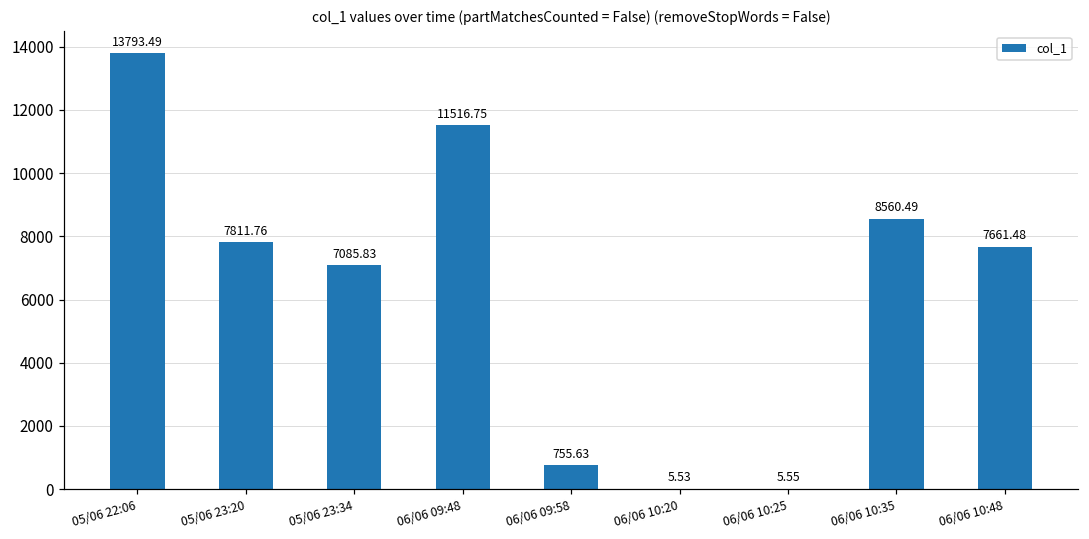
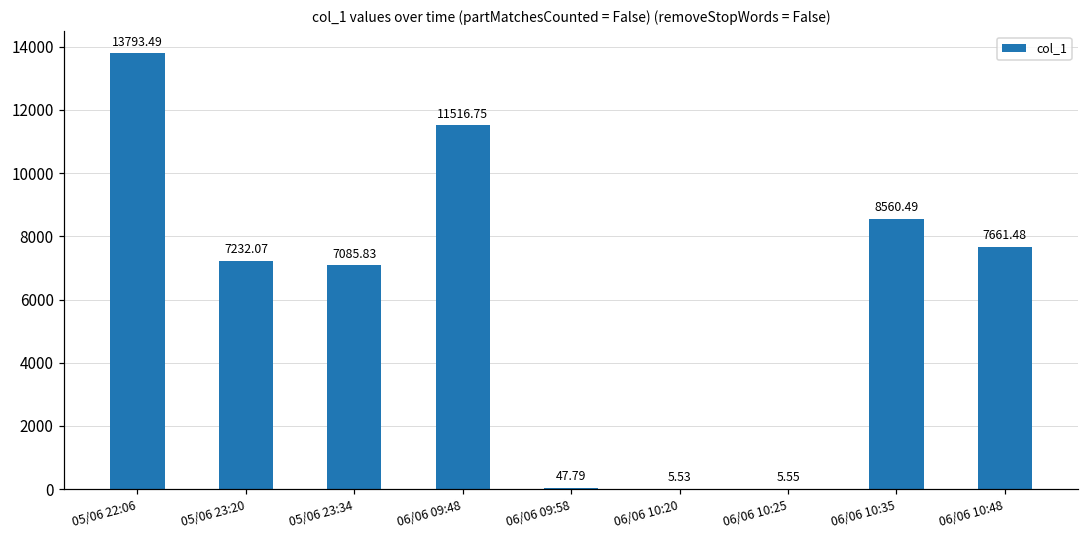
05/06 23:20: 7811.76 -> 7232.07
06/06 09:58: 755.63 -> 47.79
